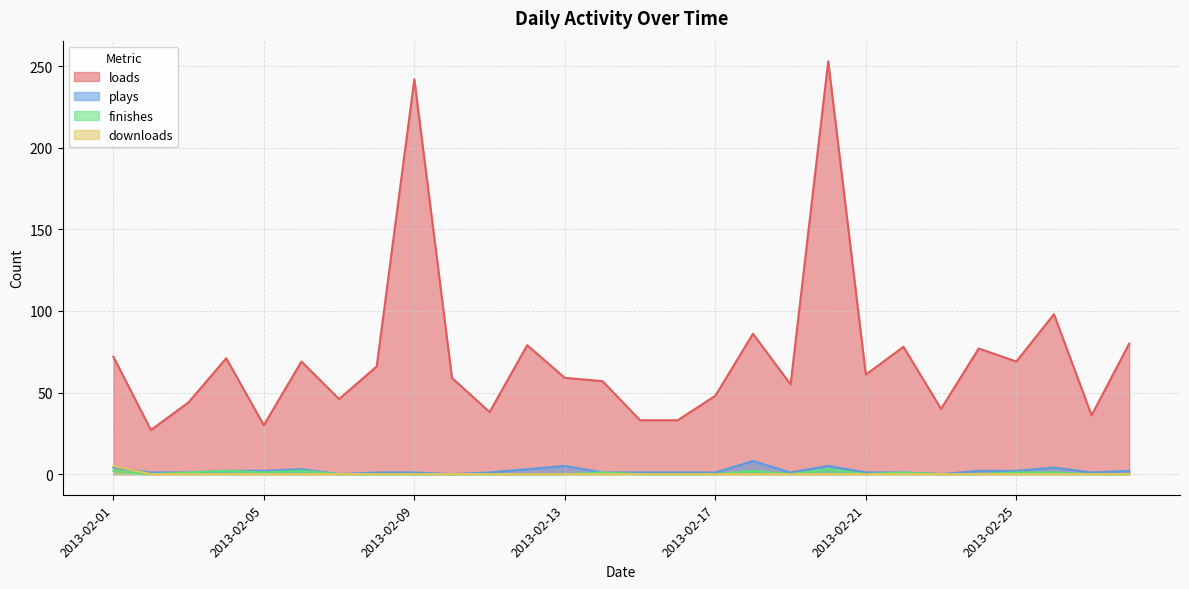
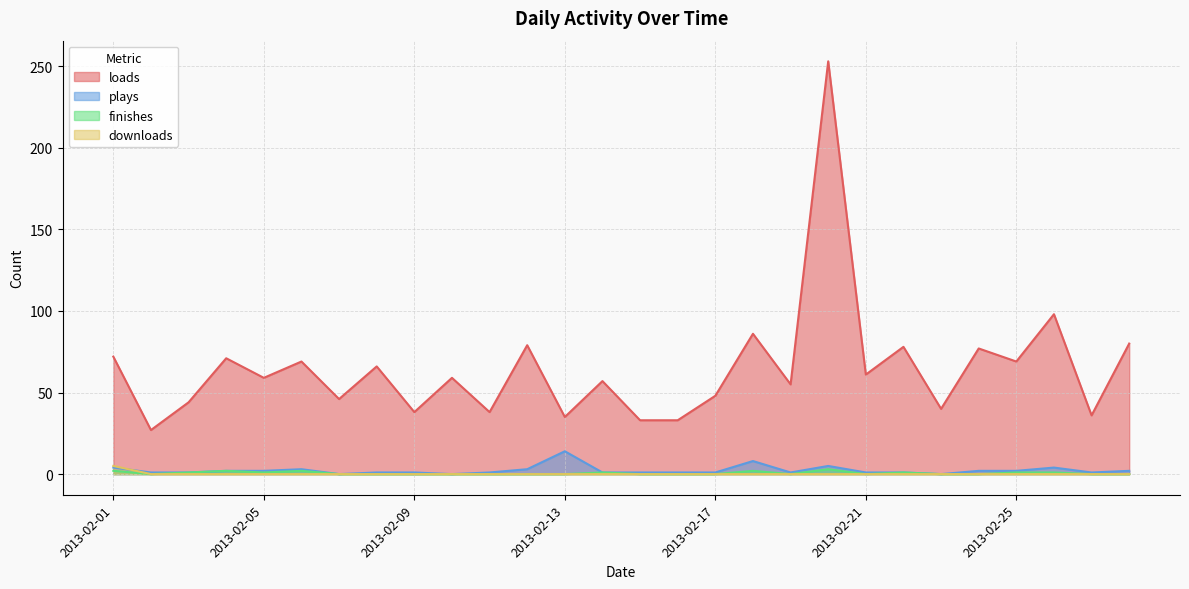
loads, 2013-02-05: 30 -> 59
loads, 2013-02-09: 242 -> 38
loads, 2013-02-13: 59 -> 35
plays, 2013-02-13: 5 -> 14
